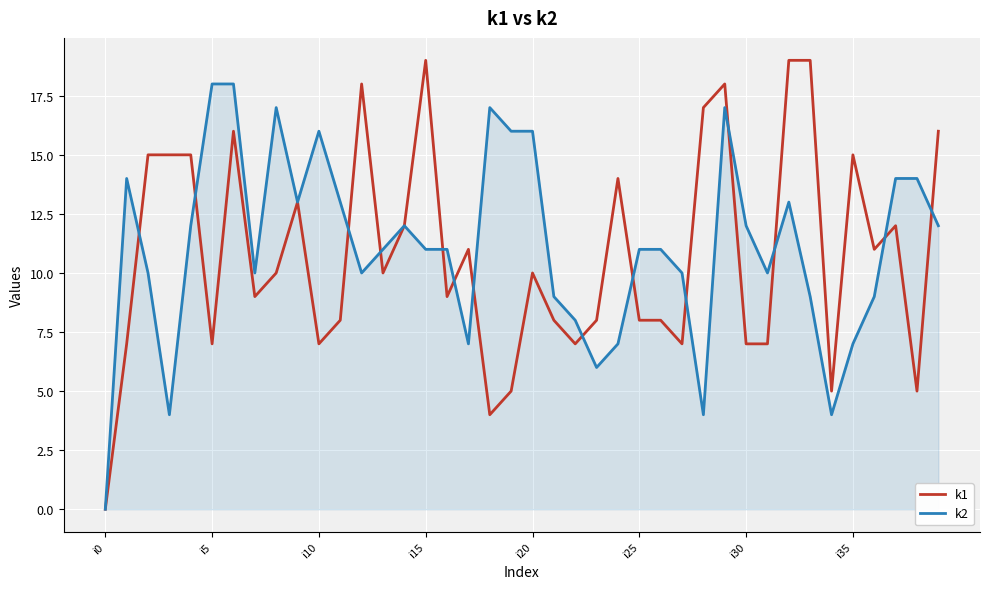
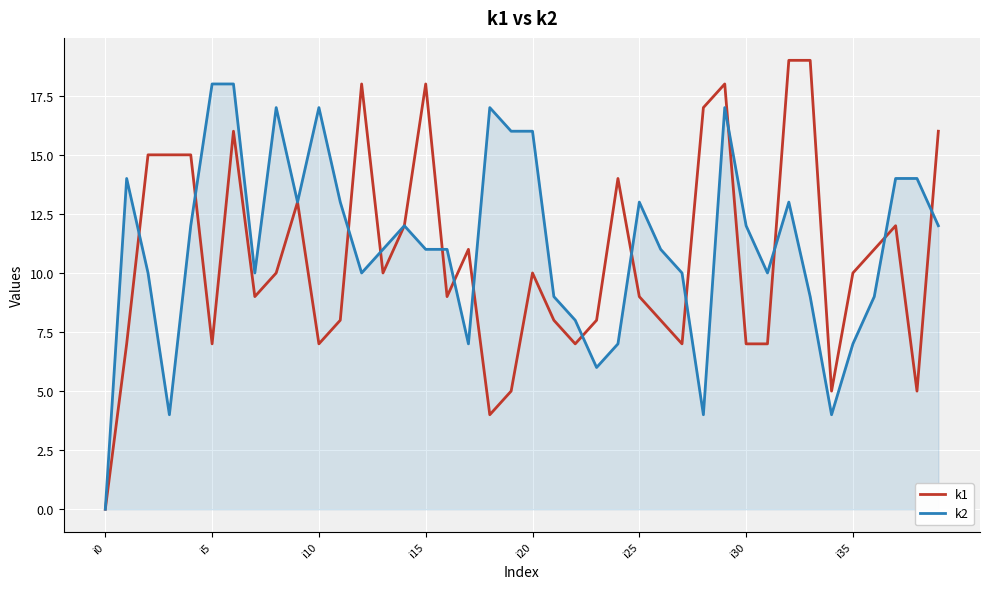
k2, i10: 16 -> 17
k1, i15: 19 -> 18
k1, i25: 8 -> 9
k2, i25: 11 -> 13
k1, i35: 15 -> 10
